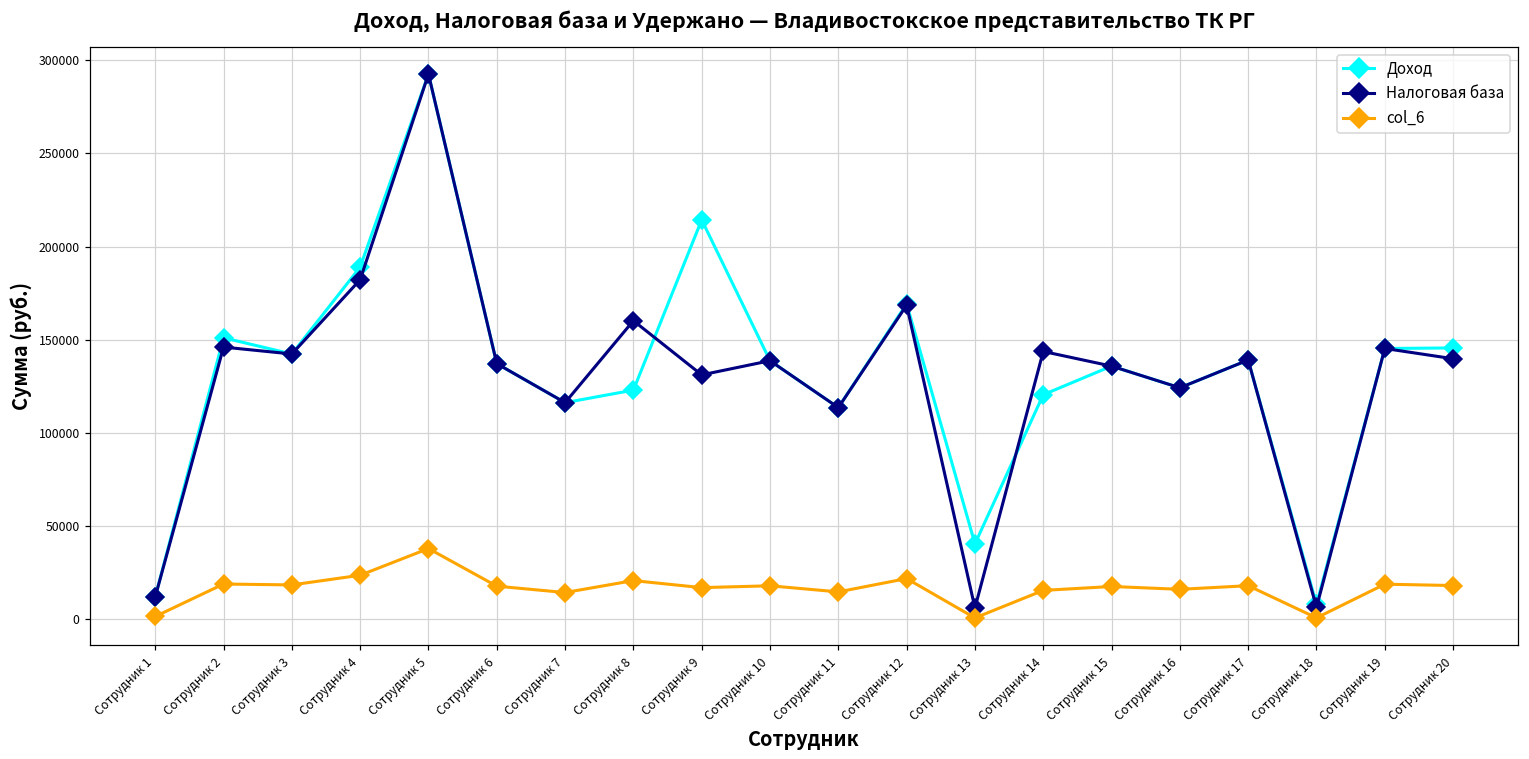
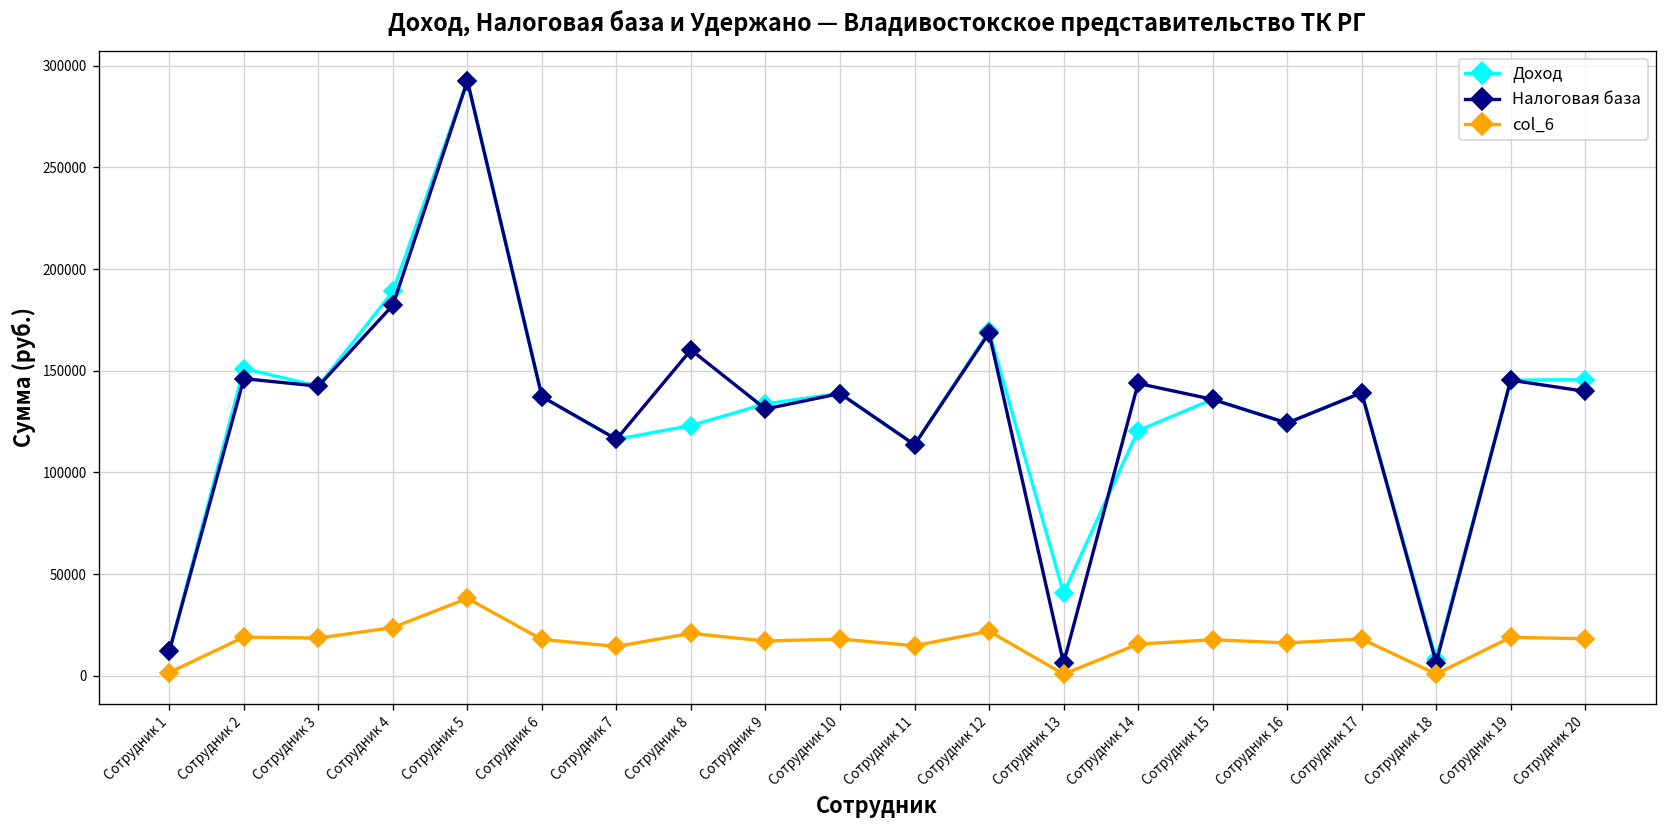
Доход, Сотрудник 9: 214000 -> 134000
